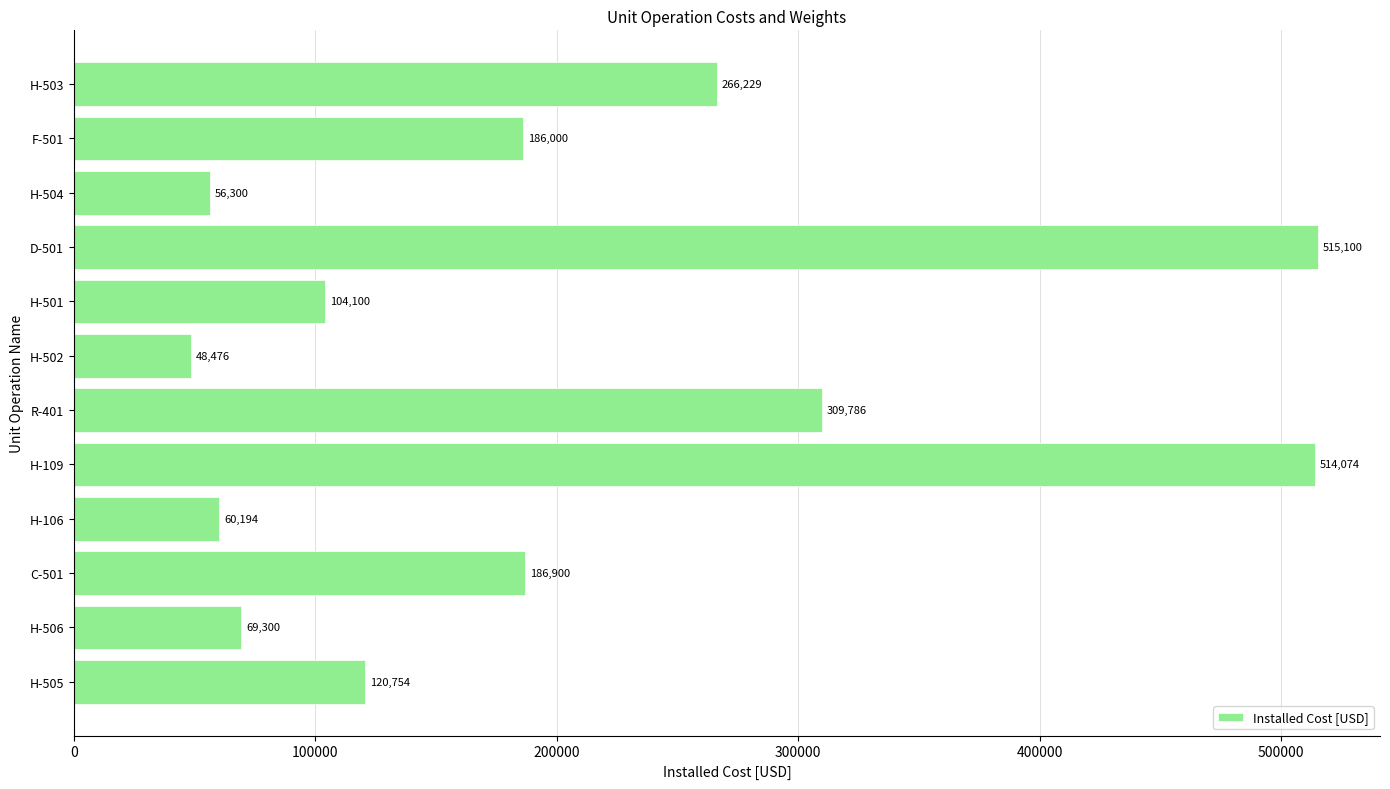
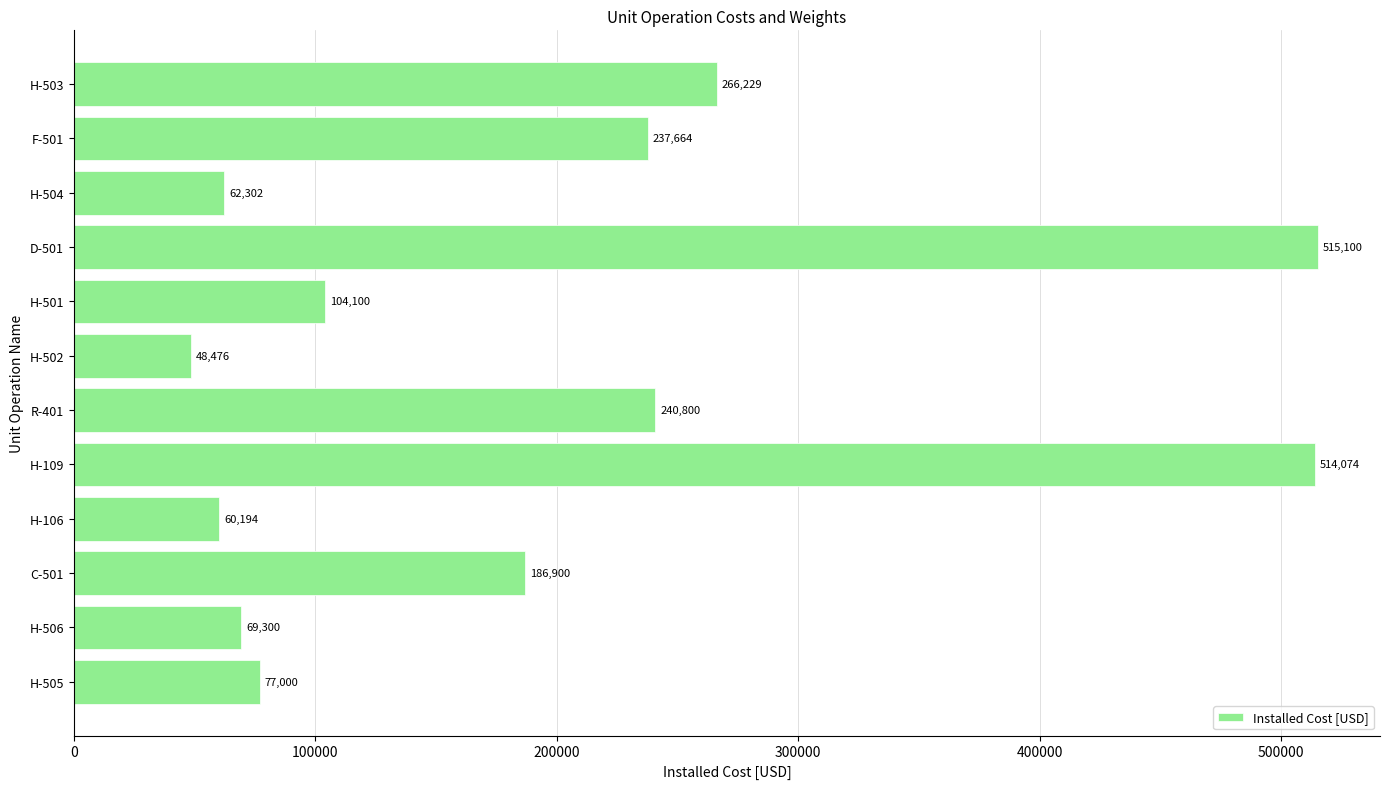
F-501: 186,000 -> 237,664
H-504: 56,300 -> 62,302
R-401: 309,786 -> 240,800
H-505: 120,754 -> 77,000
